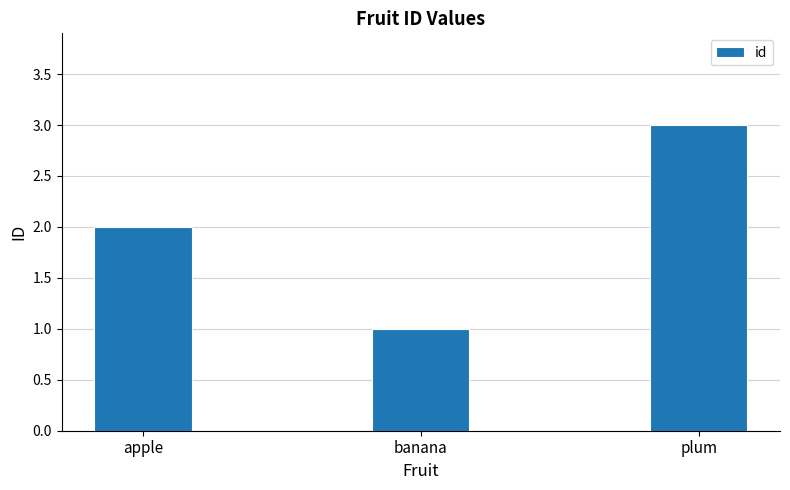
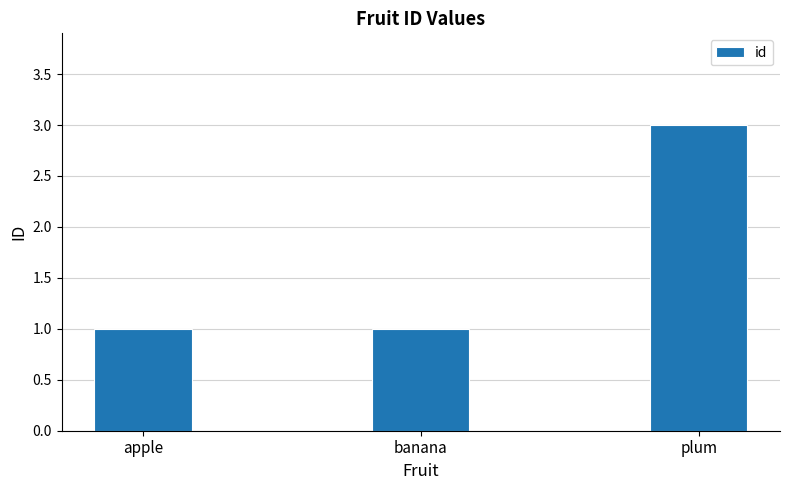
apple: 2 -> 1
